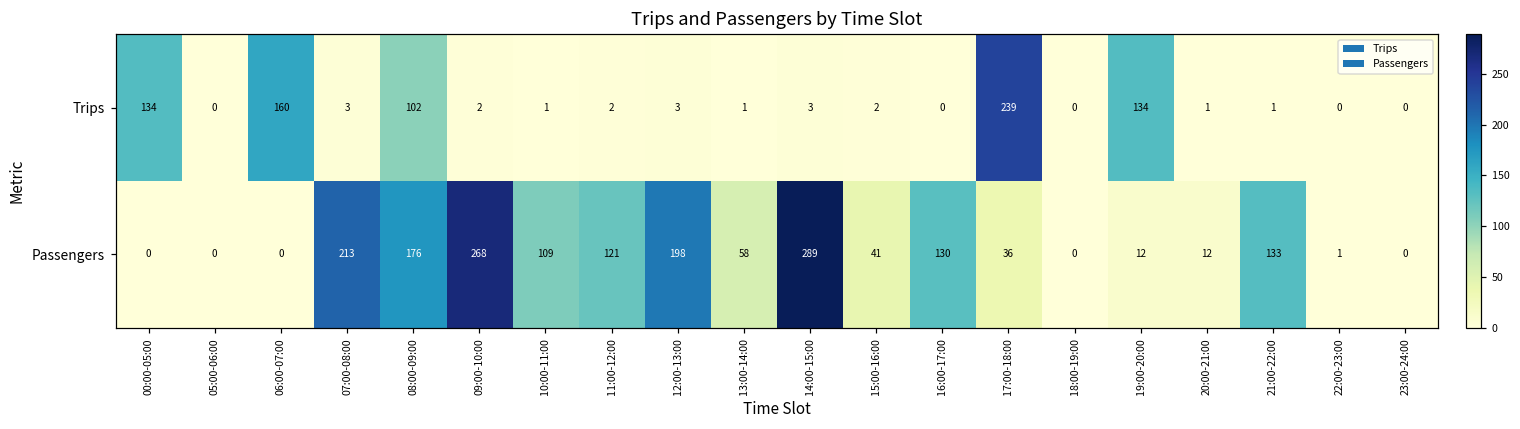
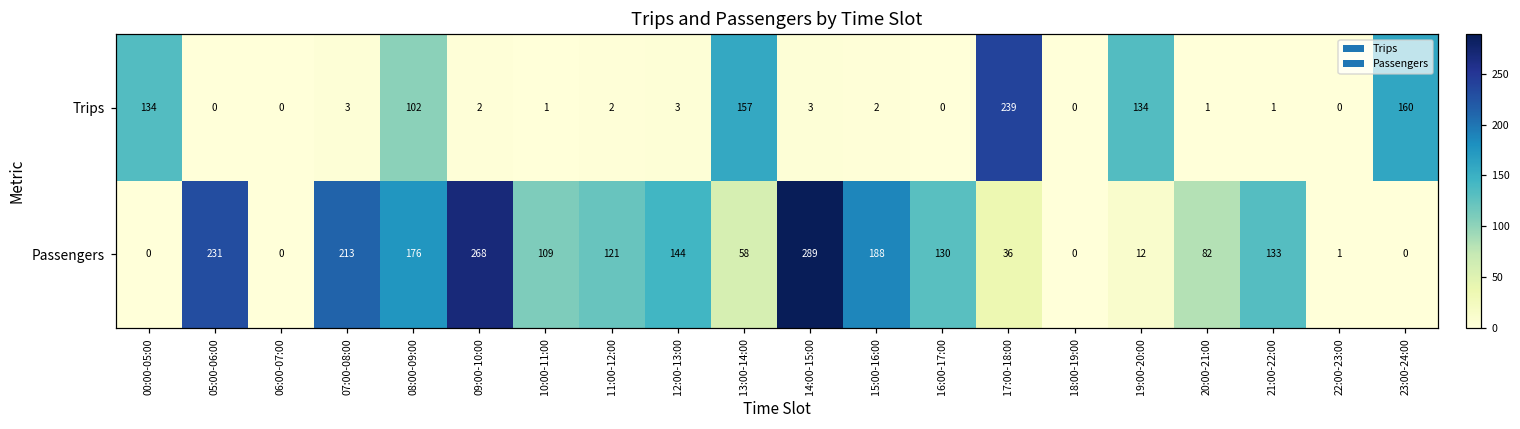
Trips, 06:00-07:00: 160 -> 0
Trips, 13:00-14:00: 1 -> 157
Trips, 23:00-24:00: 0 -> 160
Passengers, 05:00-06:00: 0 -> 231
Passengers, 12:00-13:00: 198 -> 144
Passengers, 15:00-16:00: 41 -> 188
Passengers, 20:00-21:00: 12 -> 82
